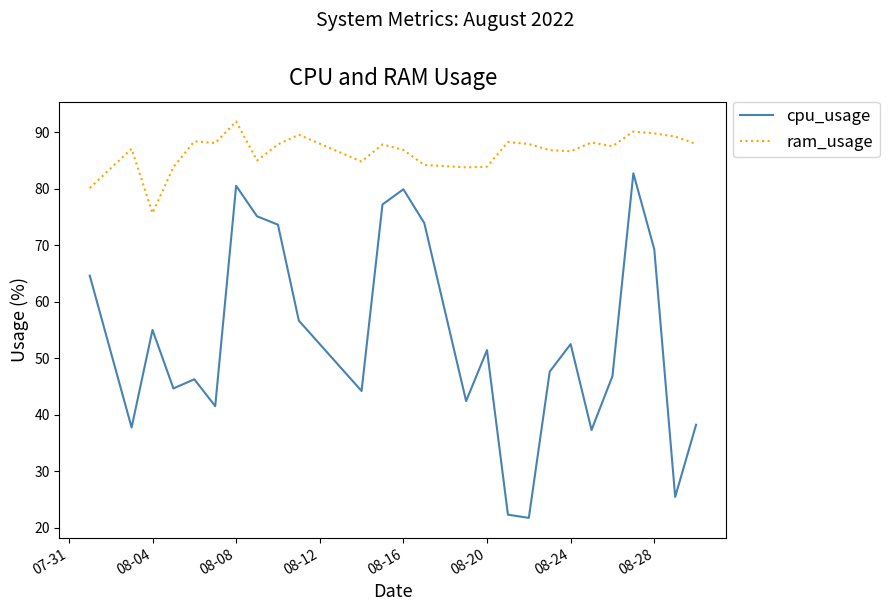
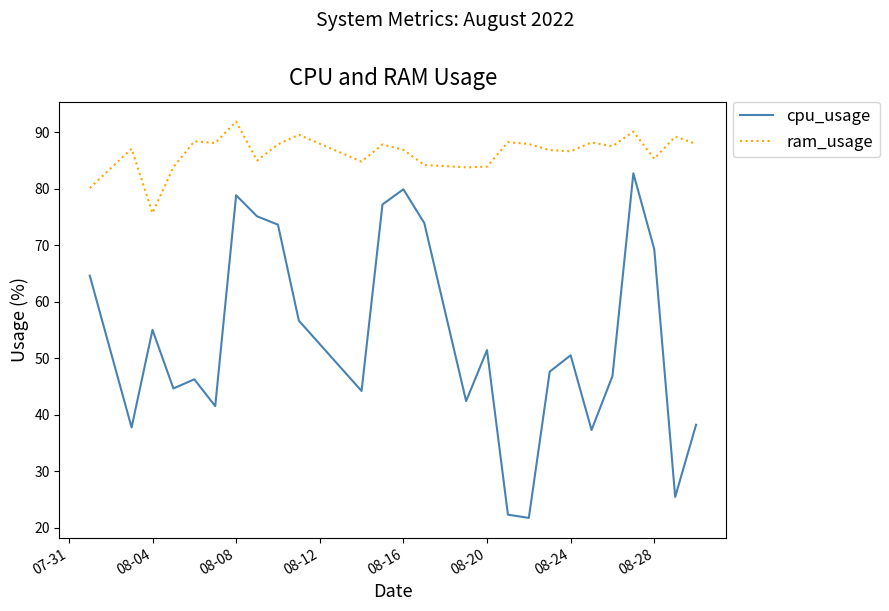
cpu_usage, 08-08: 81 -> 79
cpu_usage, 08-24: 52 -> 51
ram_usage, 08-28: 90 -> 85
